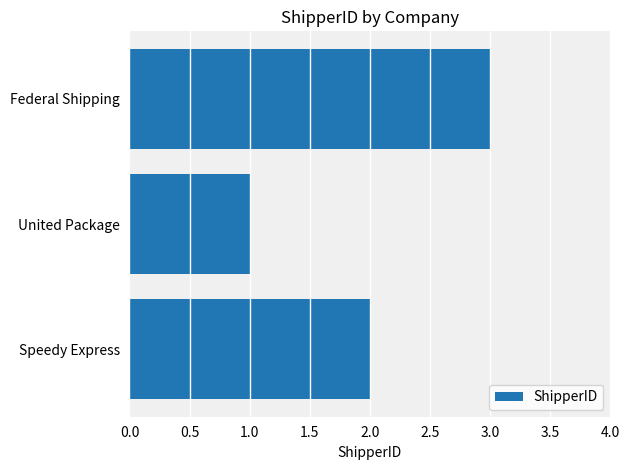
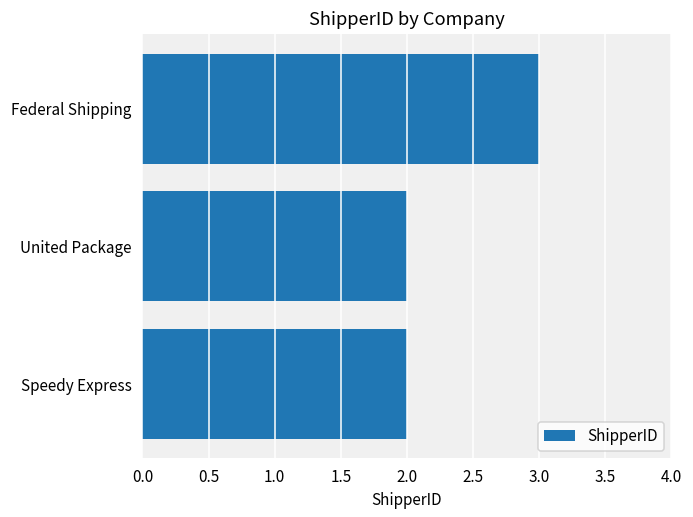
United Package: 1 -> 2
